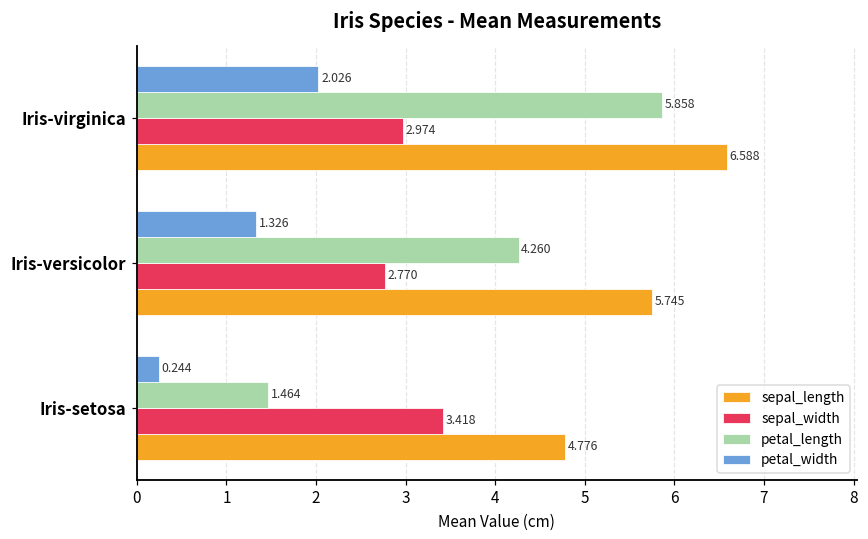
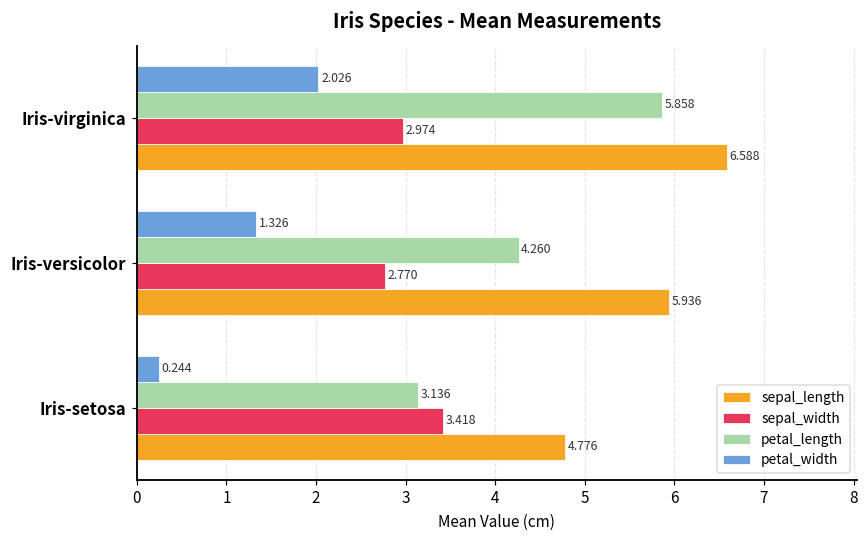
sepal_length, Iris-versicolor: 5.745 -> 5.936
petal_length, Iris-setosa: 1.464 -> 3.136
